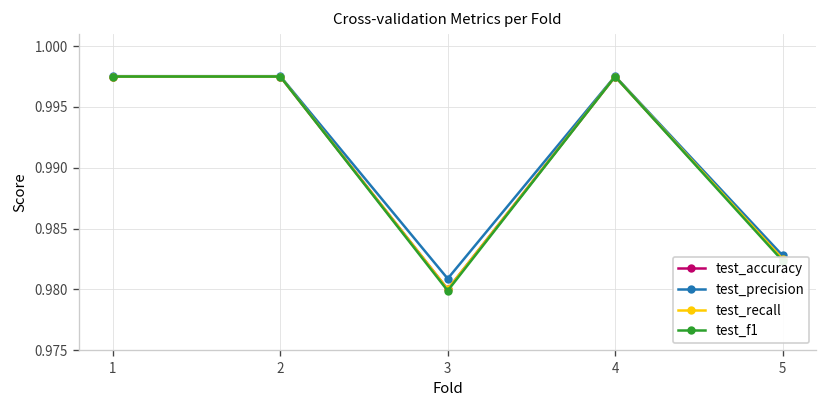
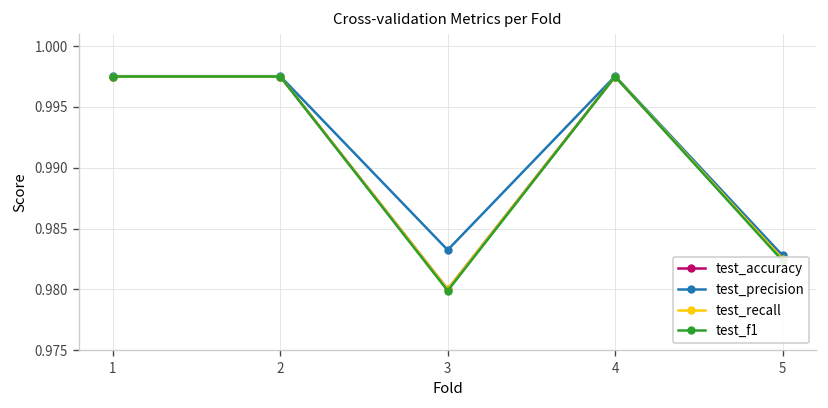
test_precision, 3: 0.9809 -> 0.9832
